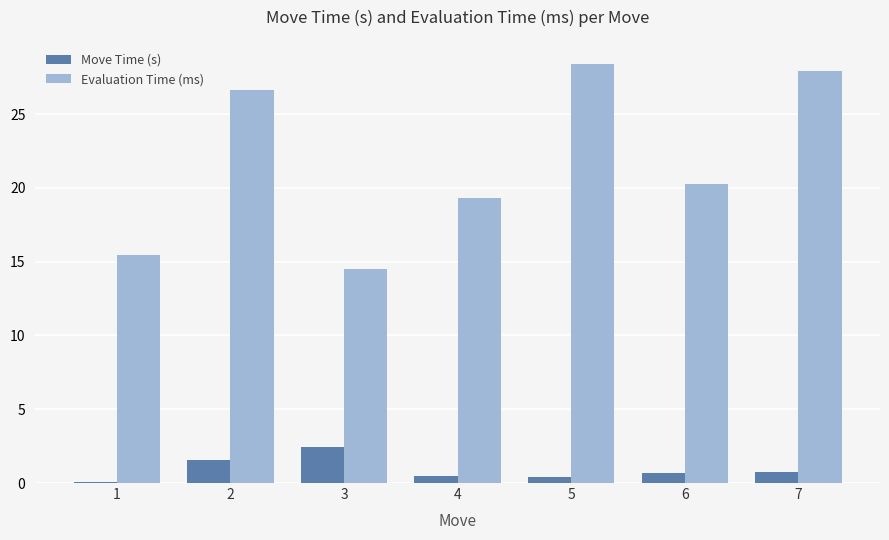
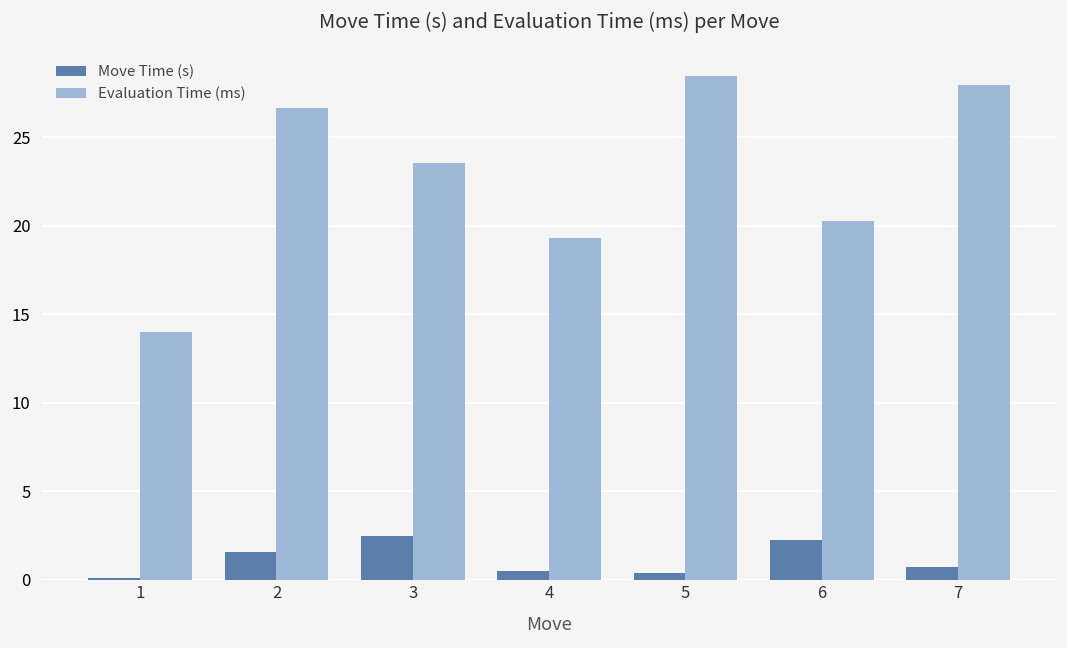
Evaluation Time (ms), 1: 15.5 -> 14.0
Evaluation Time (ms), 3: 14.5 -> 23.5
Move Time (s), 6: 0.6 -> 2.2
